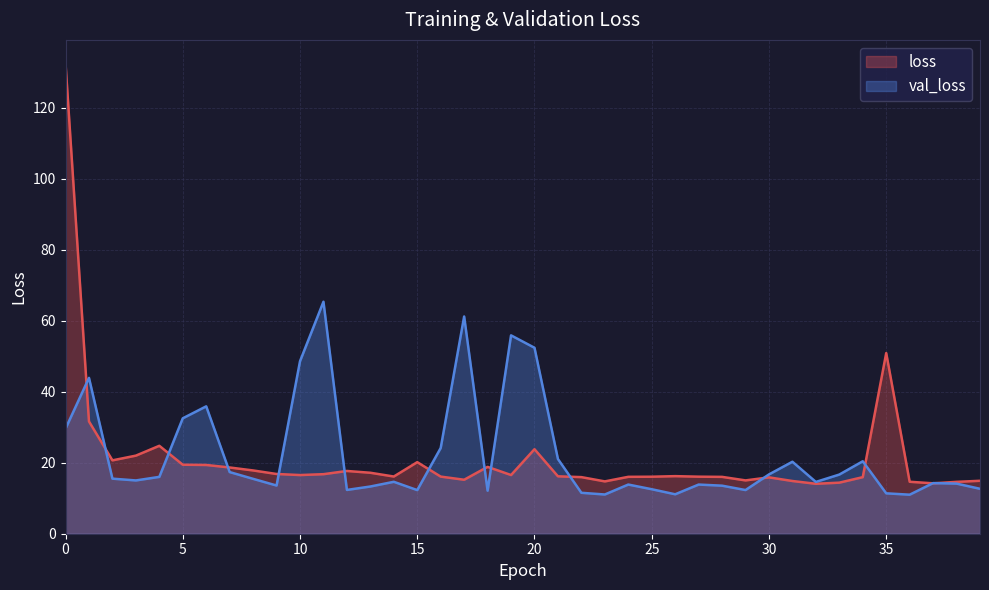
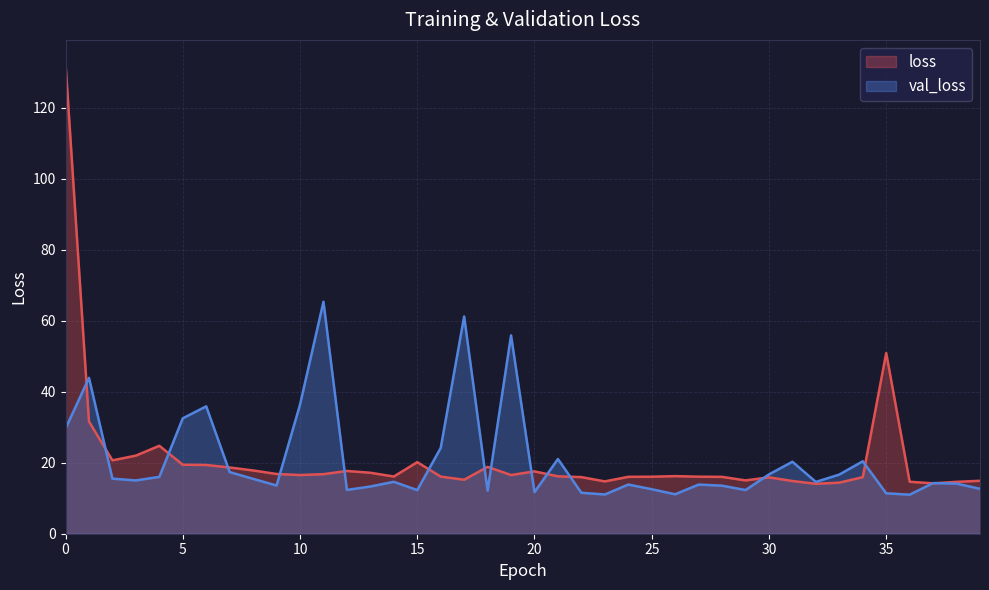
val_loss, 10: 49 -> 36
loss, 20: 24 -> 18
val_loss, 20: 52 -> 12
